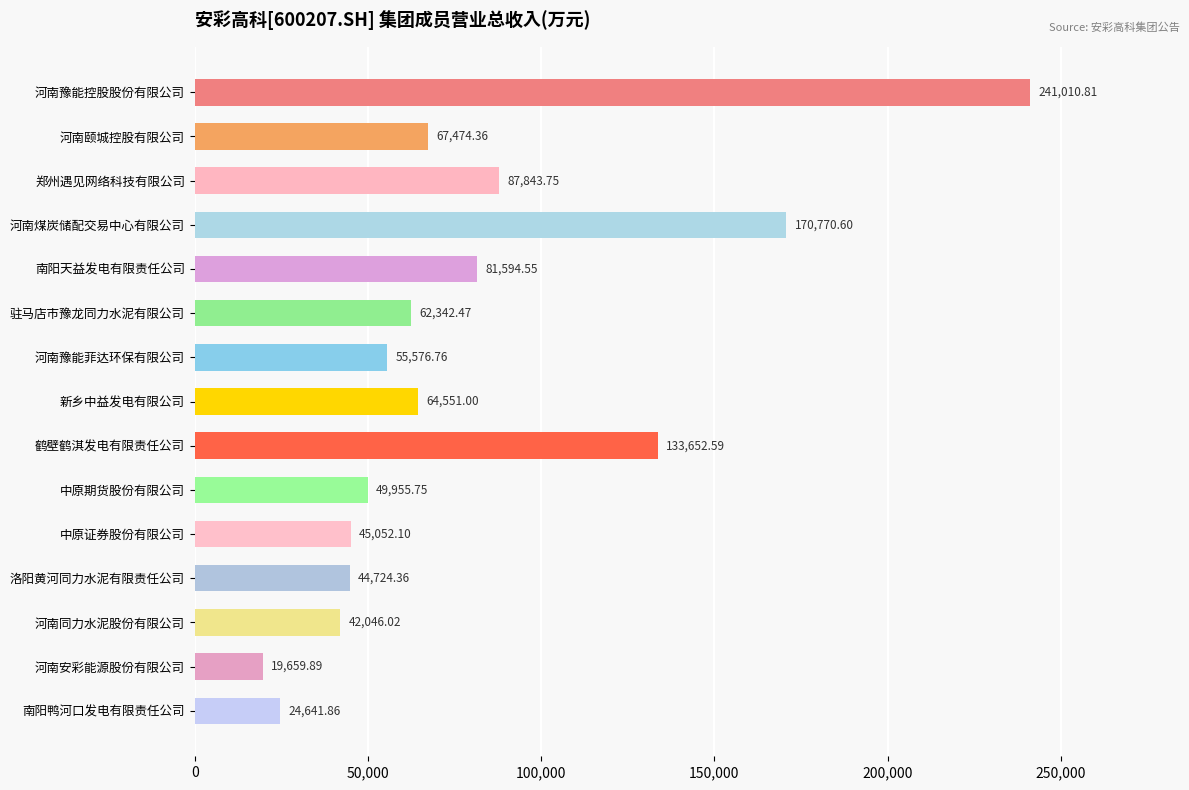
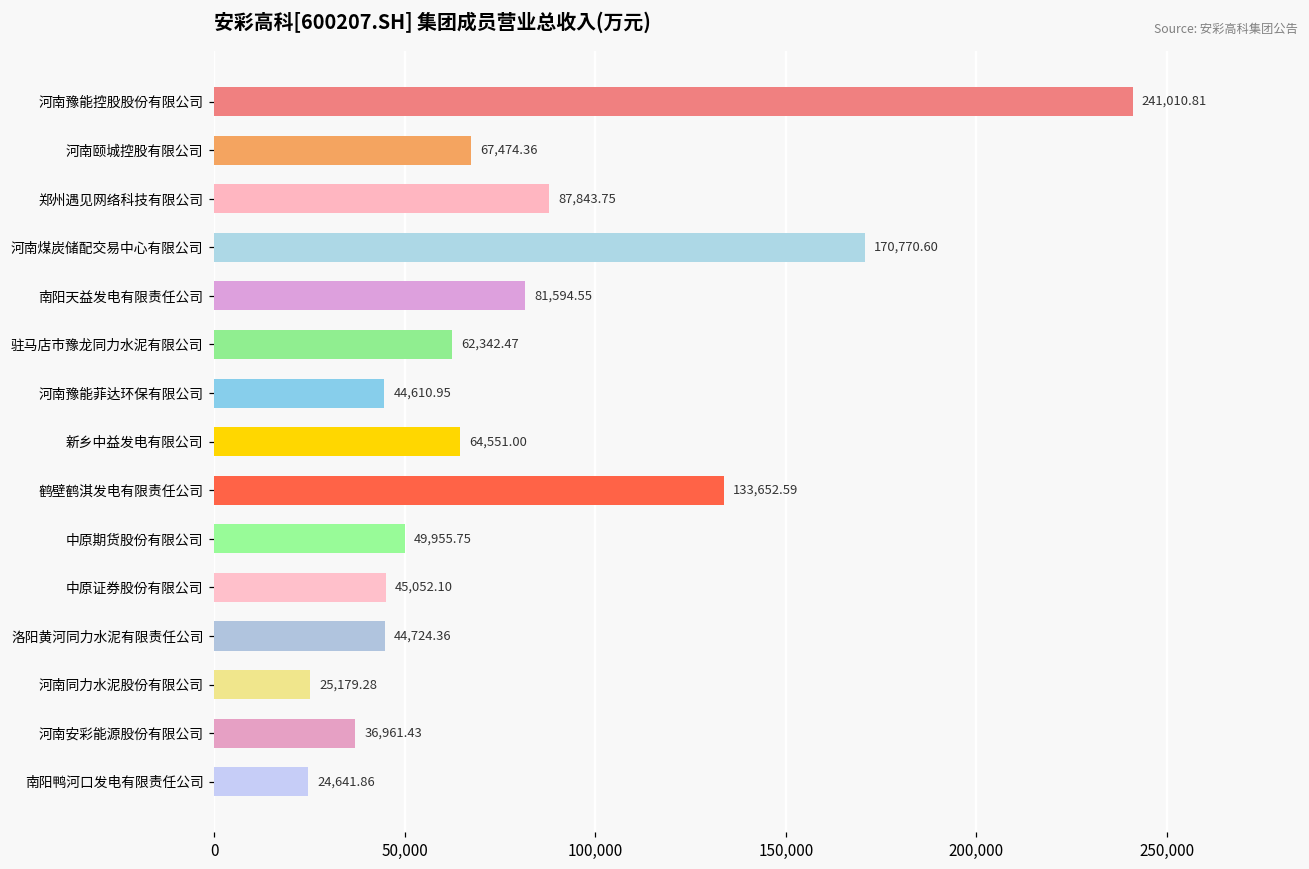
河南豫能菲达环保有限公司: 55,576.76 -> 44,610.95
河南同力水泥股份有限公司: 42,046.02 -> 25,179.28
河南安彩能源股份有限公司: 19,659.89 -> 36,961.43
